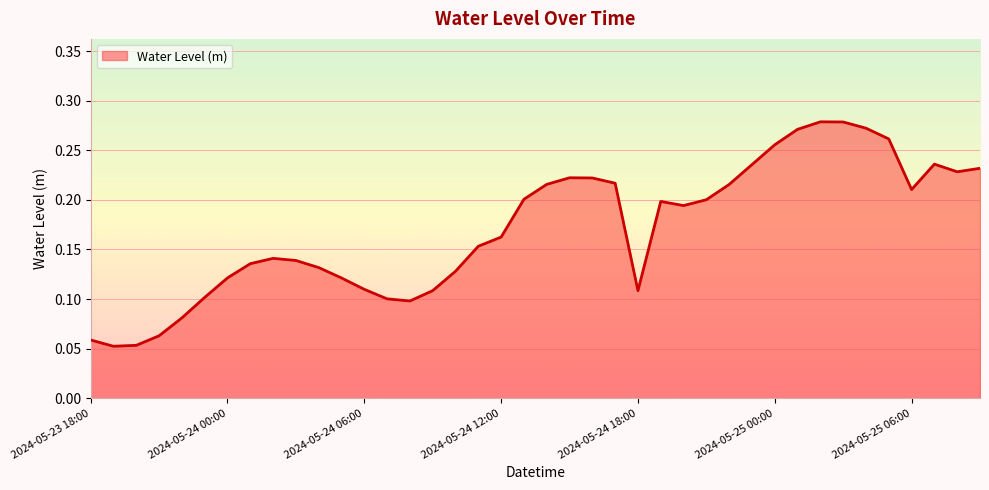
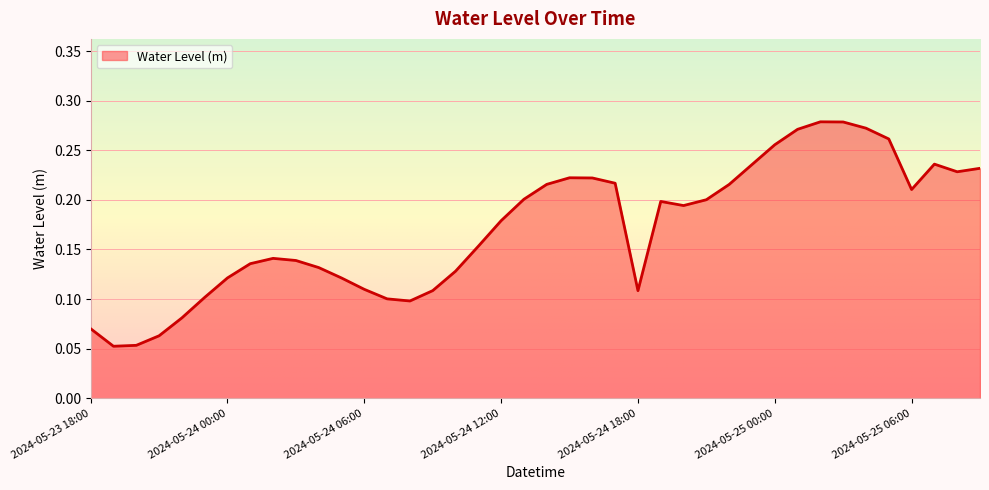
2024-05-23 18:00: 0.06 -> 0.07
2024-05-24 12:00: 0.16 -> 0.18
